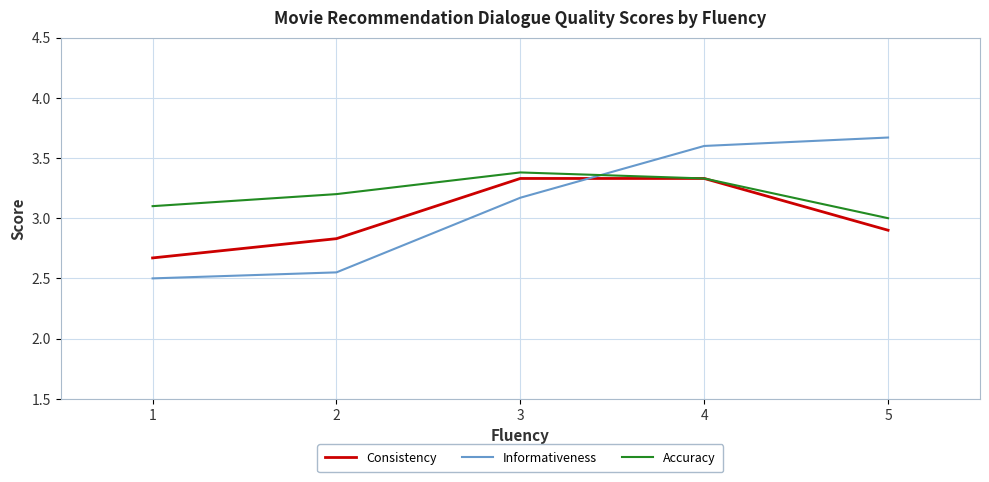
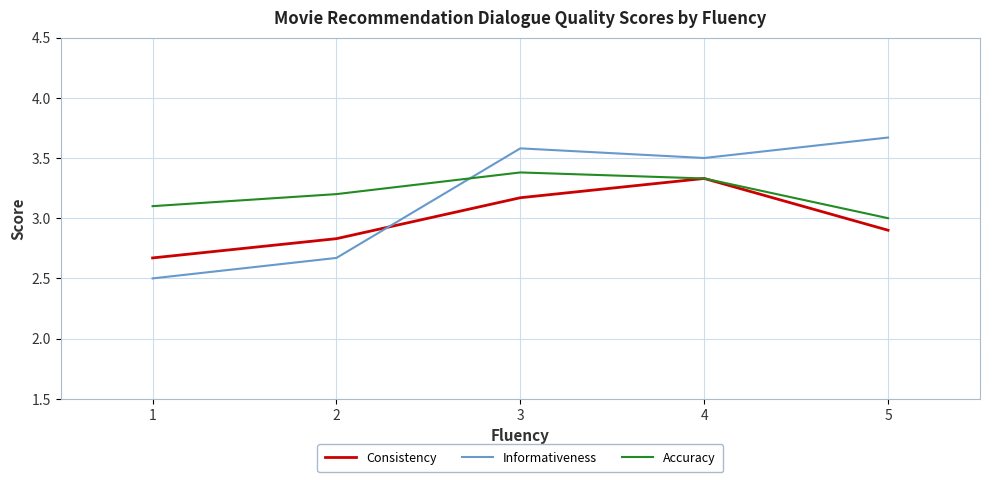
Informativeness, 2: 2.55 -> 2.67
Consistency, 3: 3.33 -> 3.17
Informativeness, 3: 3.17 -> 3.58
Informativeness, 4: 3.6 -> 3.5
